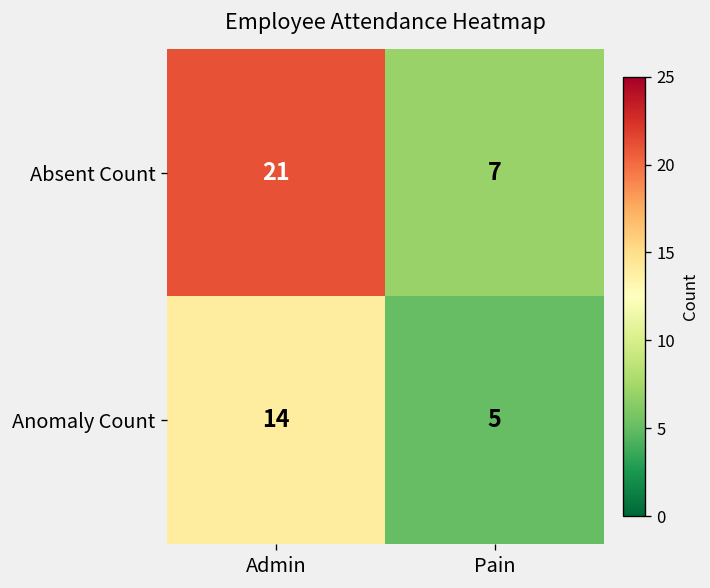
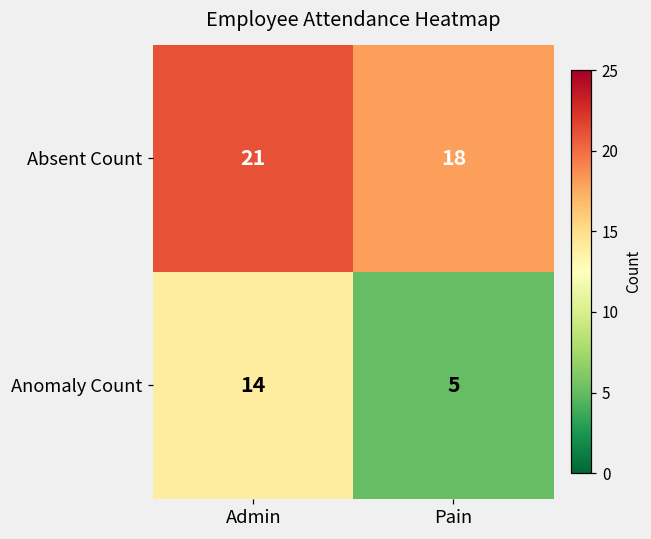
Absent Count, Pain: 7 -> 18
